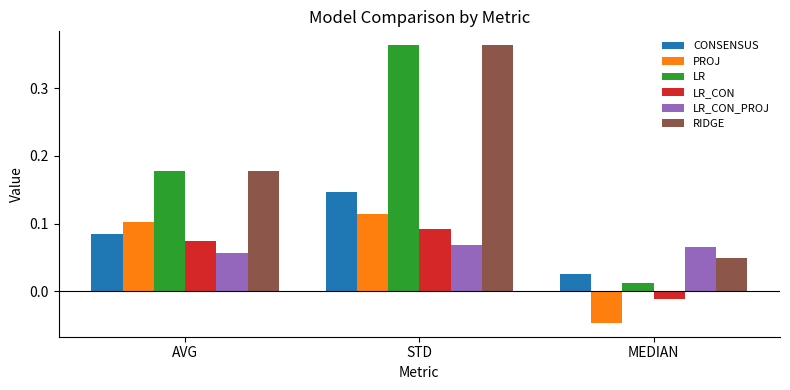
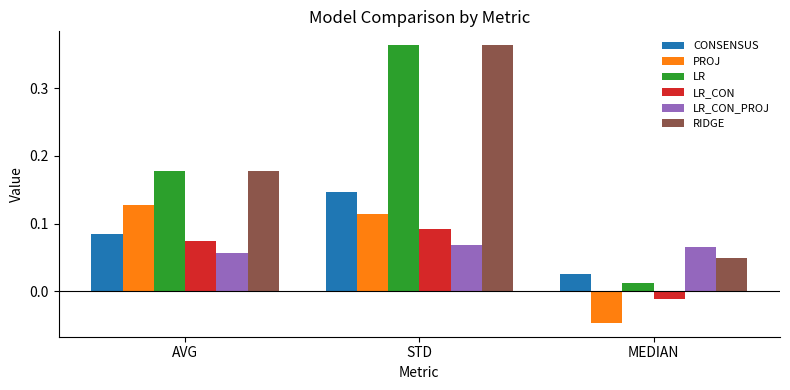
PROJ, AVG: 0.10 -> 0.13
